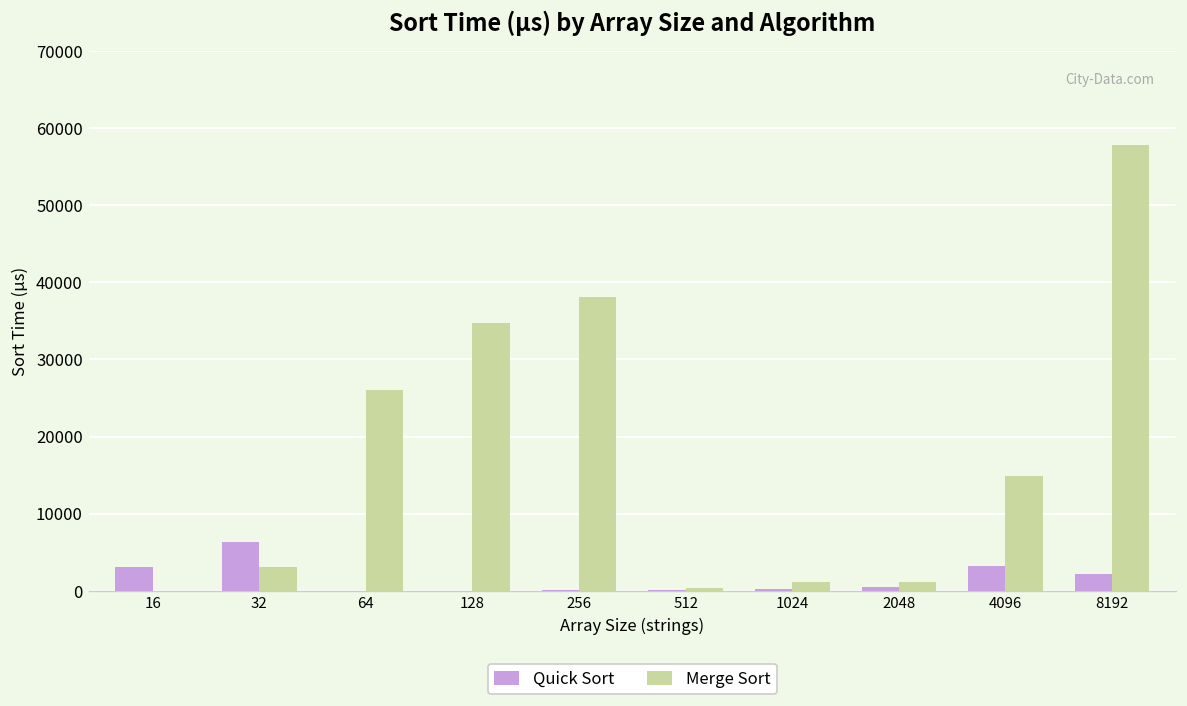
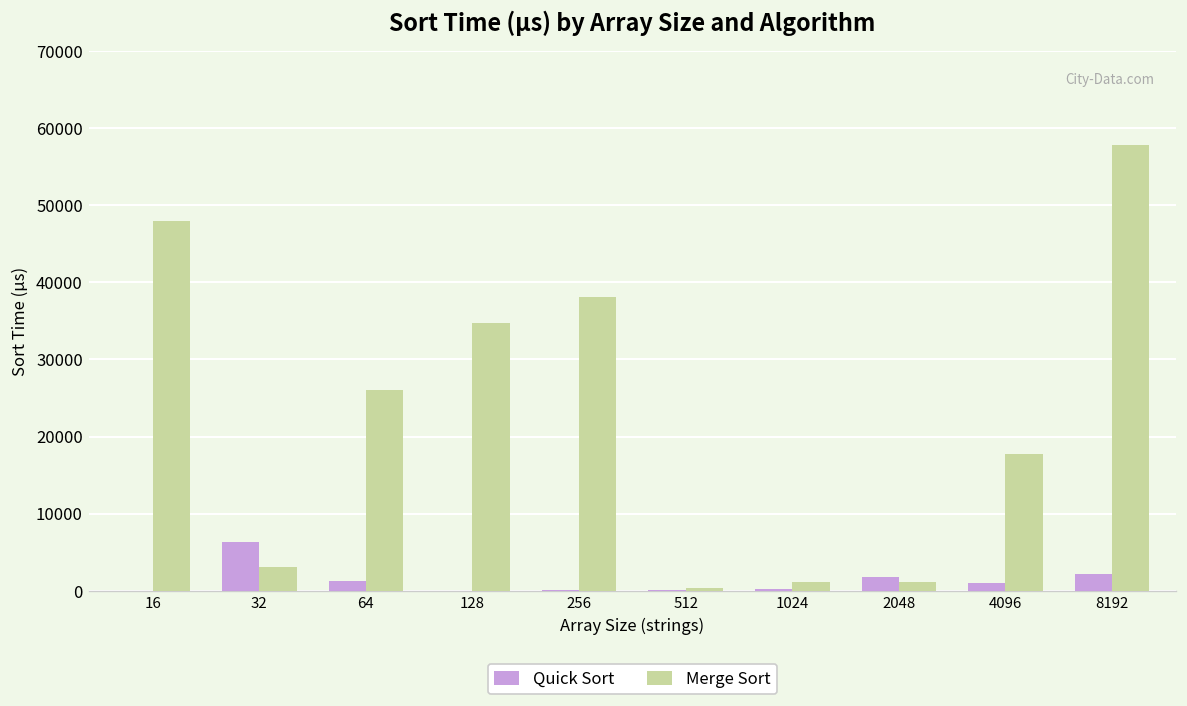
Quick Sort, 16: 3000 -> 0
Merge Sort, 16: 0 -> 48000
Quick Sort, 64: 0 -> 1000
Quick Sort, 2048: 0 -> 2000
Quick Sort, 4096: 3000 -> 1000
Merge Sort, 4096: 15000 -> 18000
